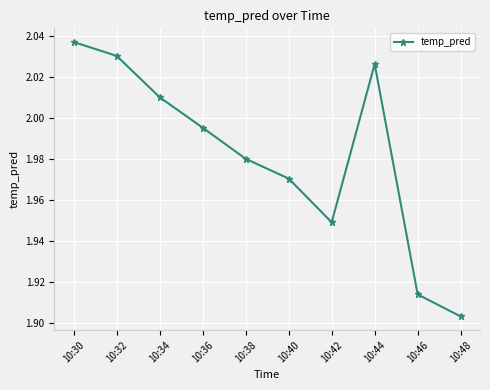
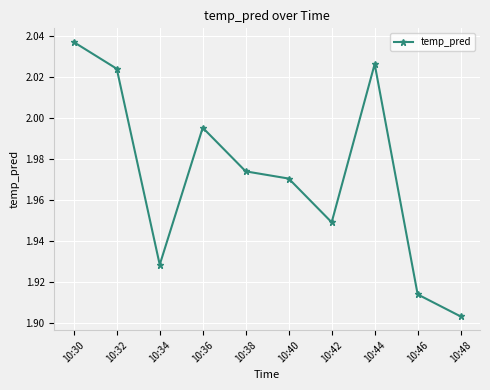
10:32: 2.030 -> 2.024
10:34: 2.010 -> 1.929
10:38: 1.980 -> 1.974
